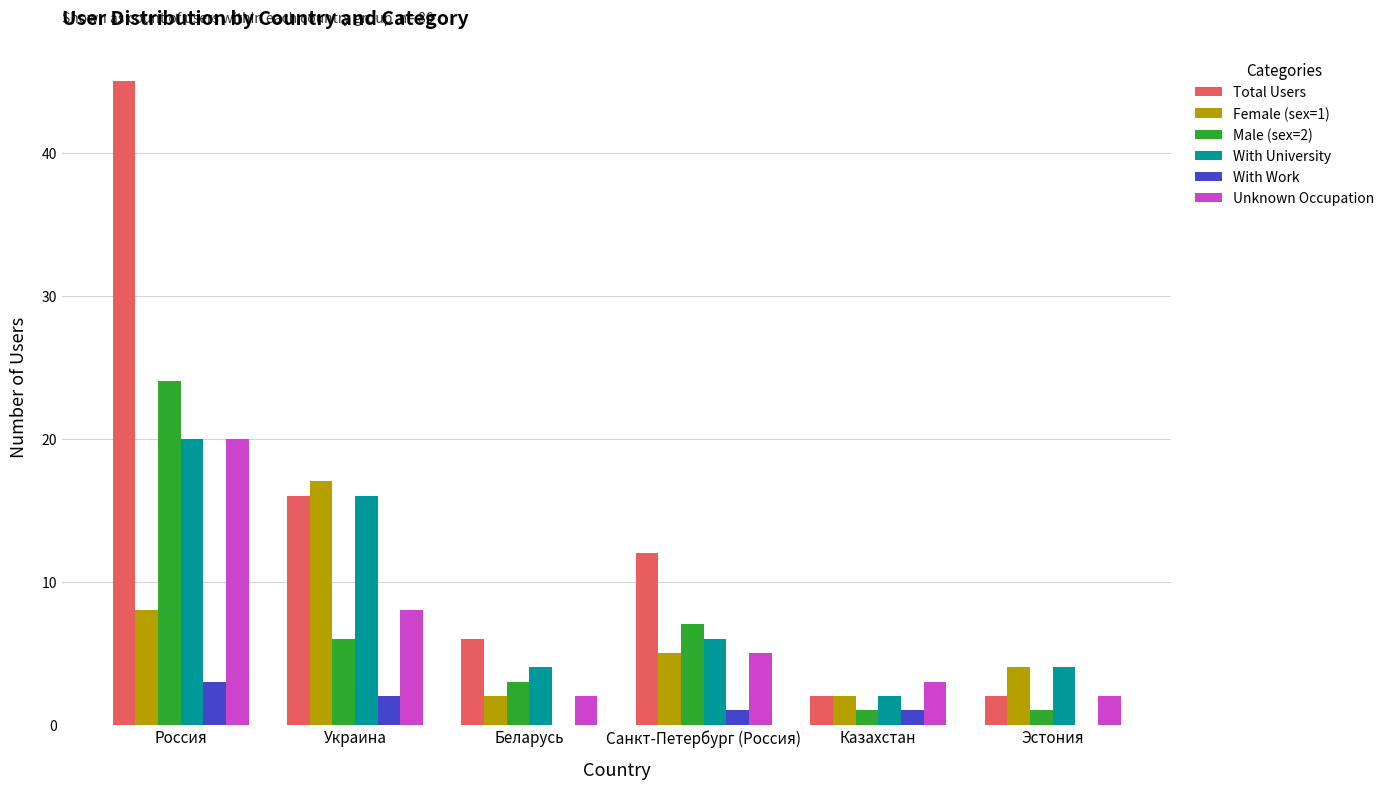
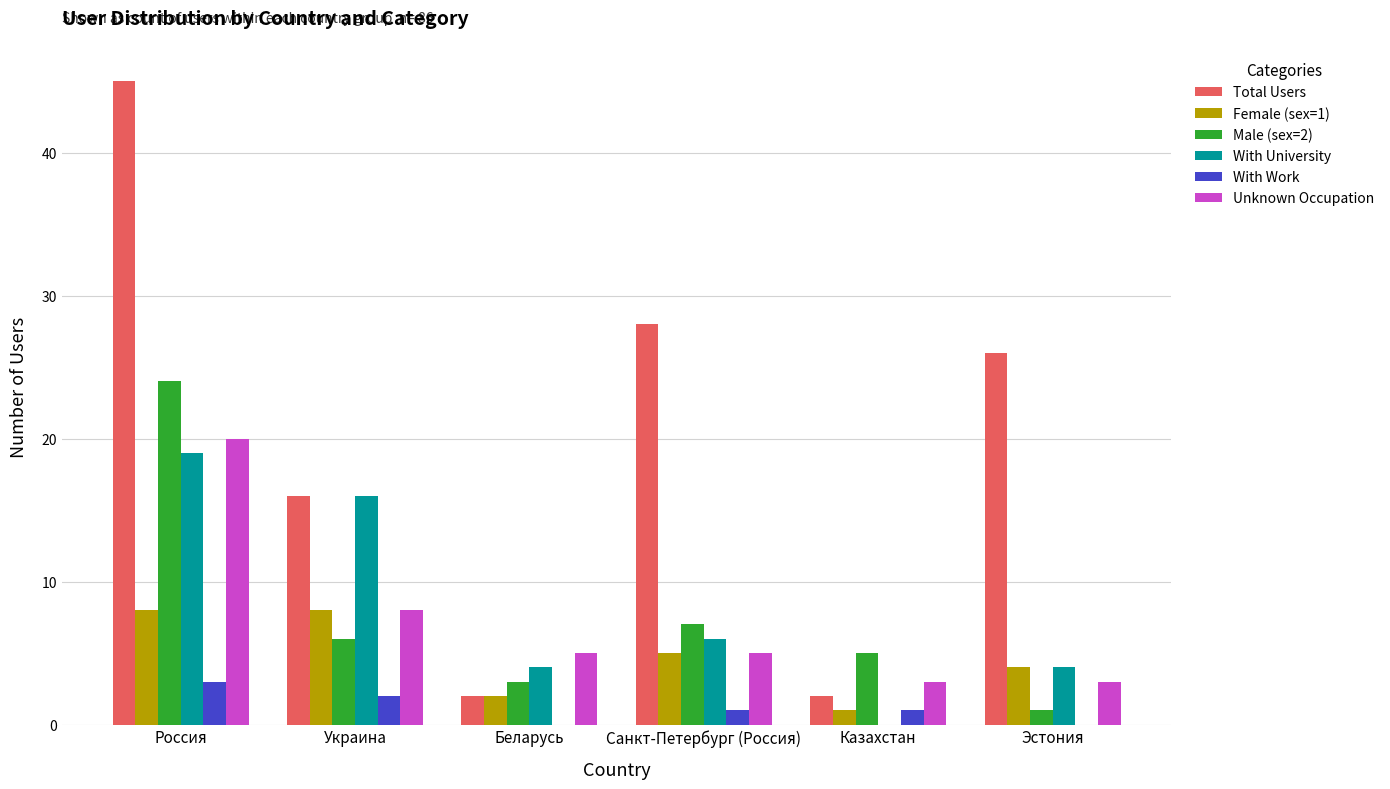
With University, Россия: 20 -> 19
Female (sex=1), Украина: 17 -> 8
Total Users, Беларусь: 6 -> 2
Unknown Occupation, Беларусь: 2 -> 5
Total Users, Санкт-Петербург (Россия): 12 -> 28
Female (sex=1), Казахстан: 2 -> 1
Male (sex=2), Казахстан: 1 -> 5
With University, Казахстан: 2 -> 0
Total Users, Эстония: 2 -> 26
Unknown Occupation, Эстония: 2 -> 3
